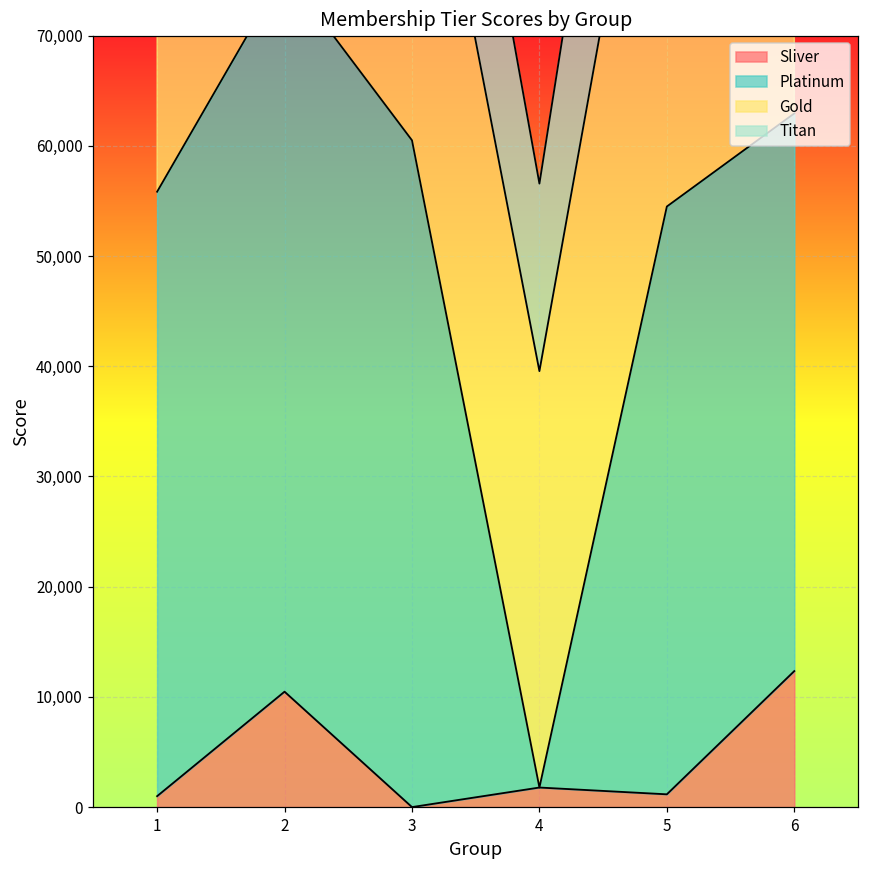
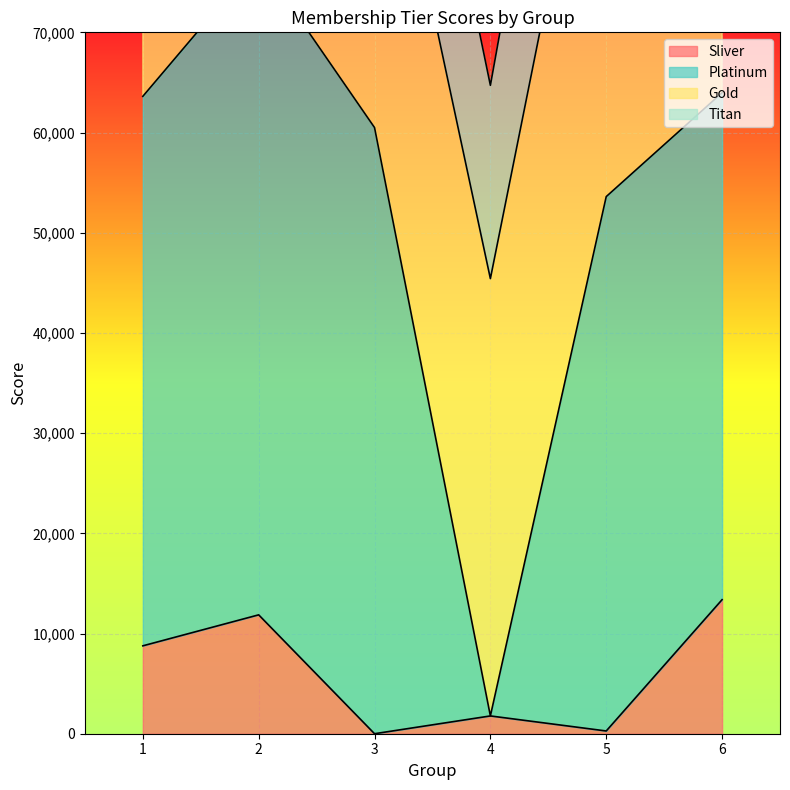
Sliver, 1: 1,000 -> 8,800
Sliver, 2: 10,500 -> 11,900
Gold, 4: 37,800 -> 43,600
Titan, 4: 17,000 -> 19,300
Sliver, 5: 1,200 -> 300
Sliver, 6: 12,300 -> 13,400
